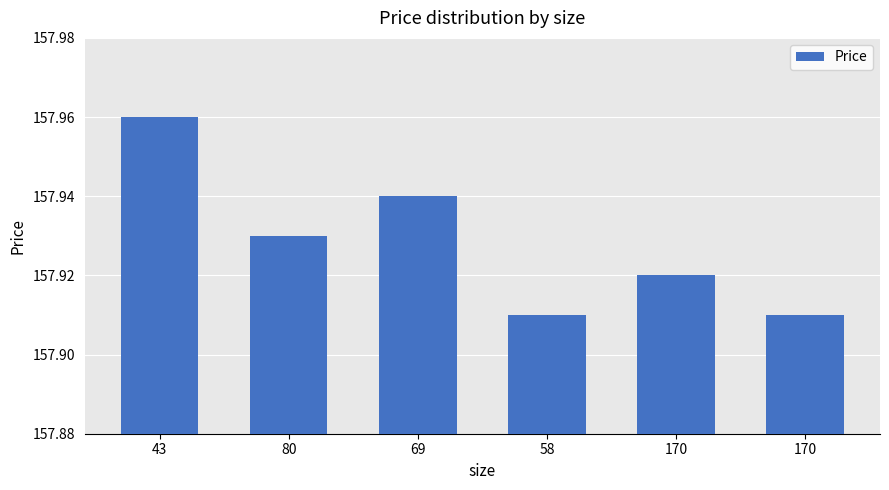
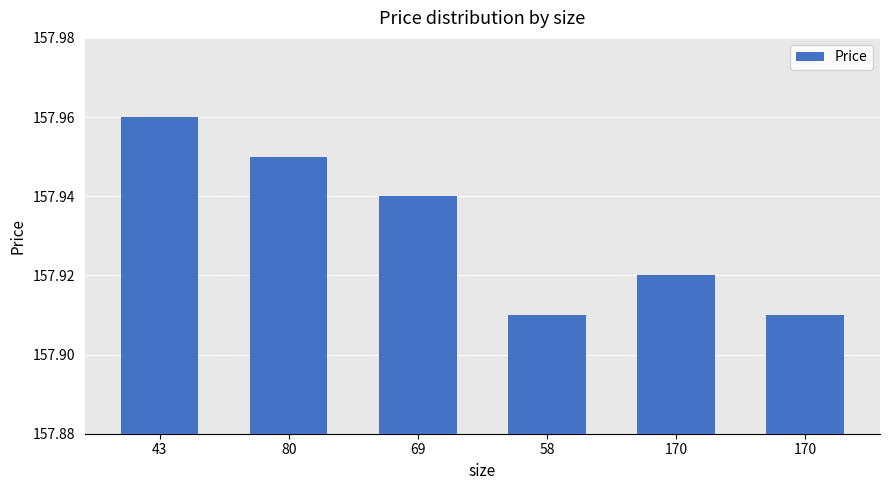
80: 157.93 -> 157.95
